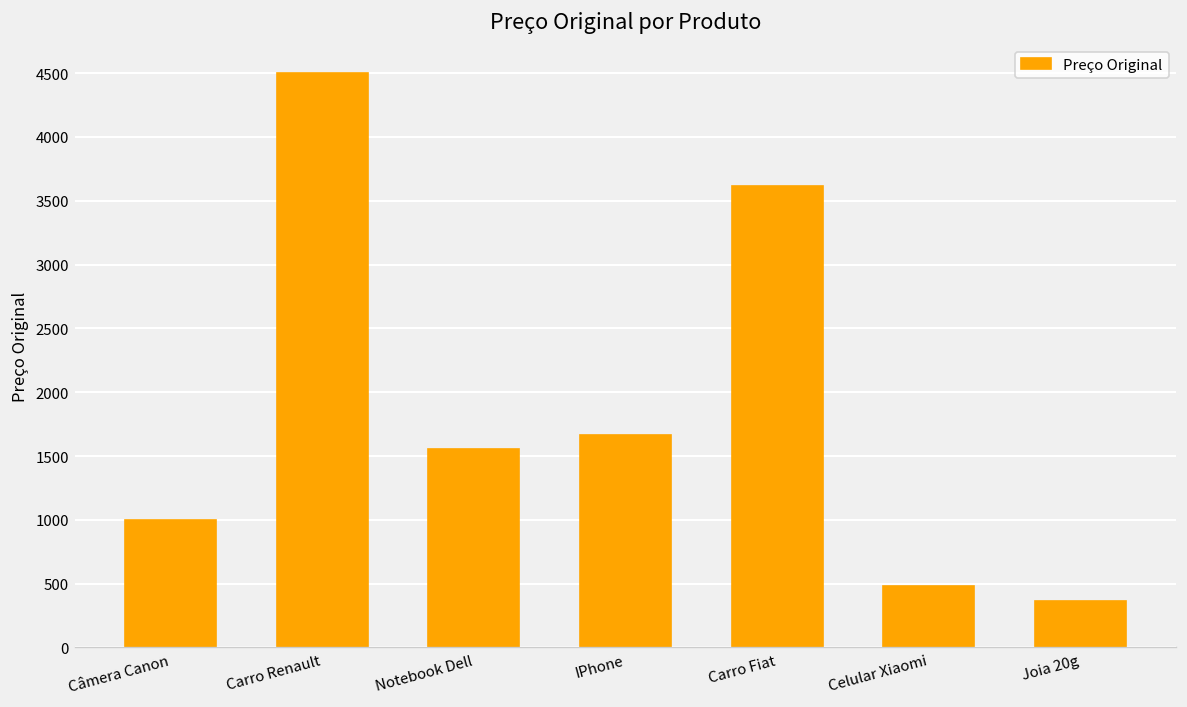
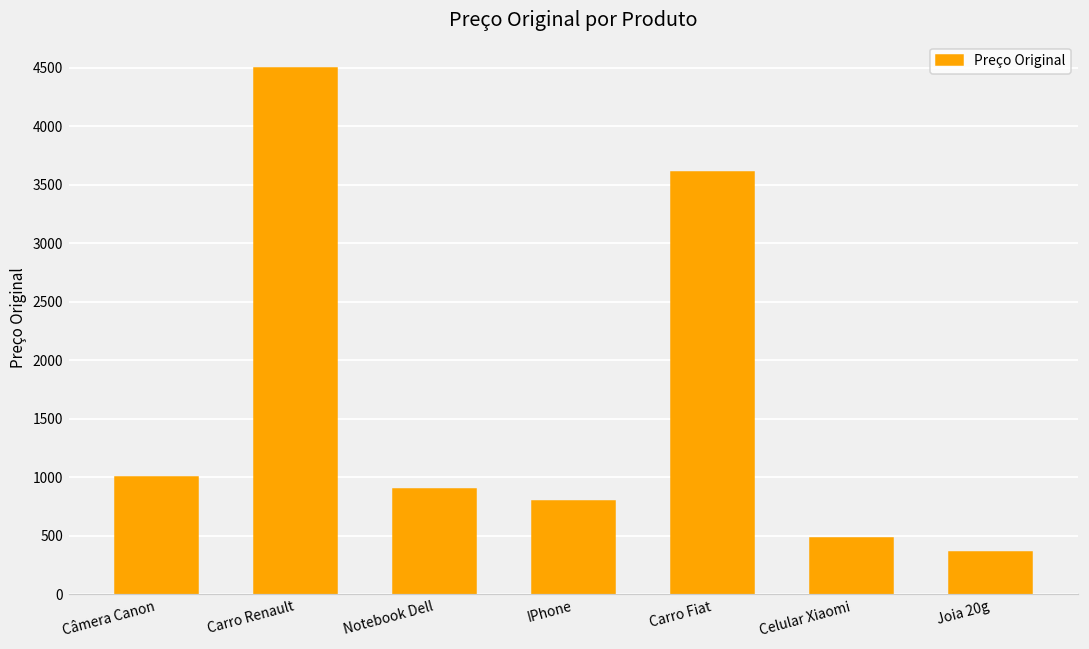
Notebook Dell: 1560 -> 900
IPhone: 1670 -> 800
